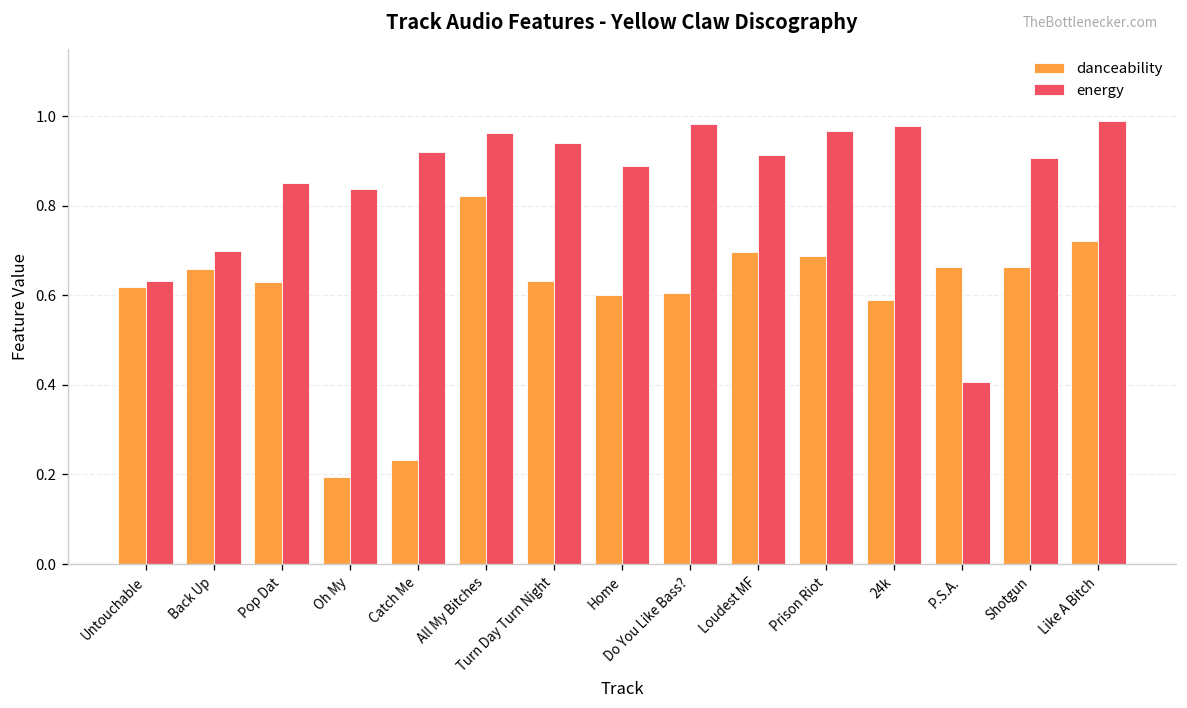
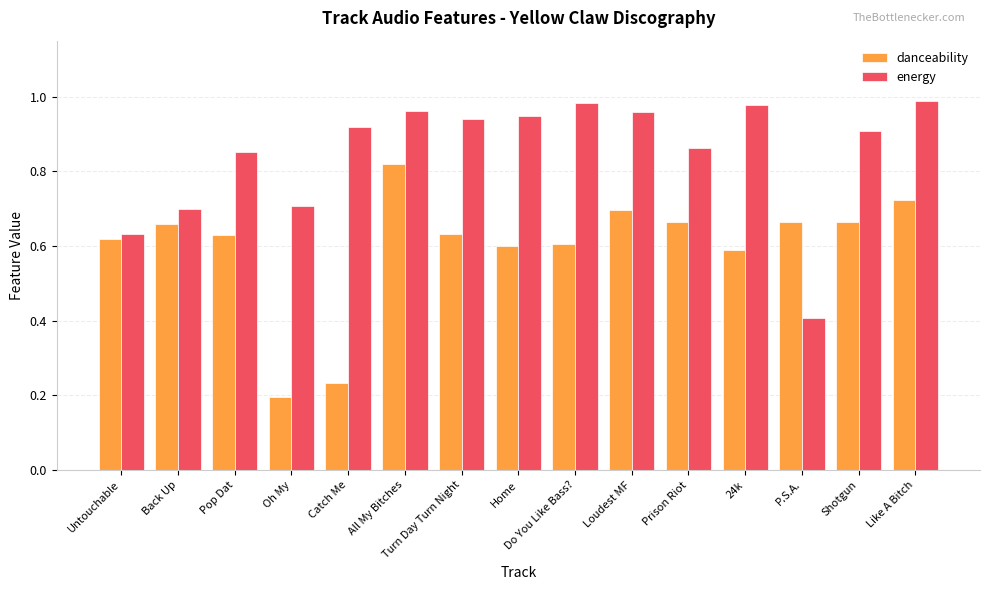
energy, Oh My: 0.84 -> 0.71
energy, Home: 0.89 -> 0.95
energy, Loudest MF: 0.91 -> 0.96
danceability, Prison Riot: 0.69 -> 0.66
energy, Prison Riot: 0.97 -> 0.86
